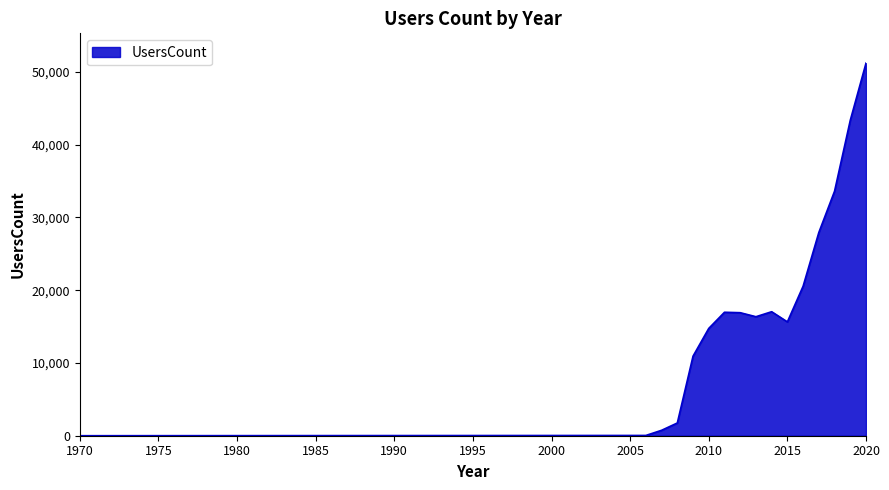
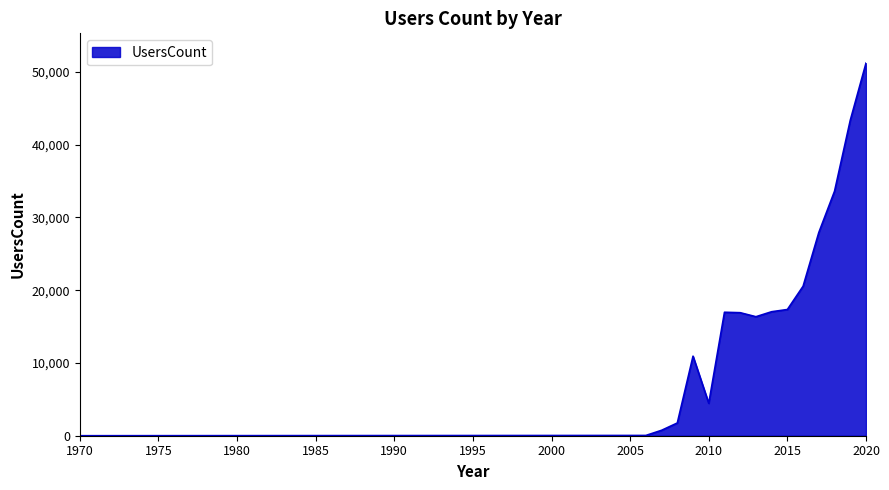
2010: 15,000 -> 4,000
2015: 16,000 -> 17,000
